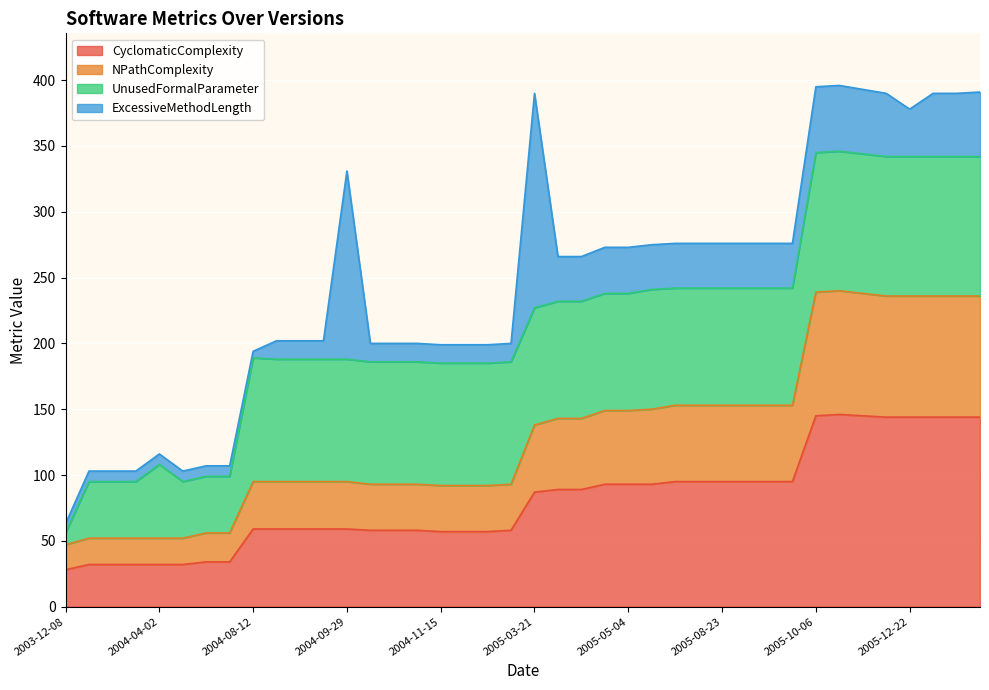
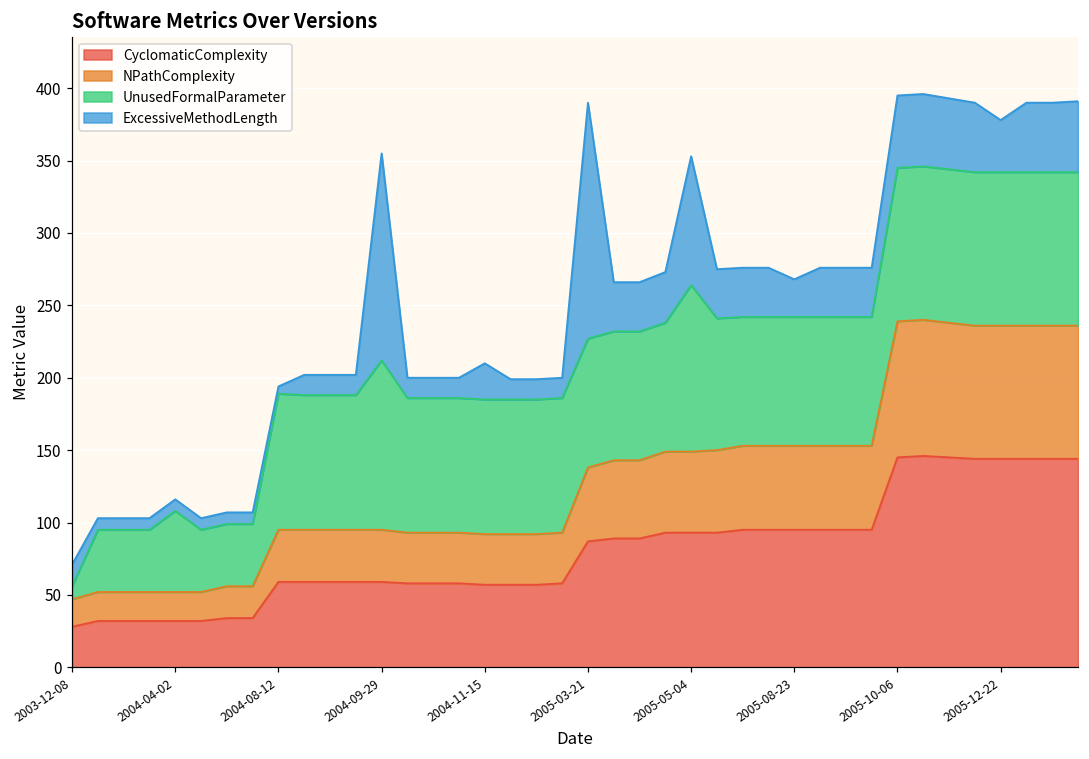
ExcessiveMethodLength, 2003-12-08: 7 -> 15
UnusedFormalParameter, 2004-09-29: 93 -> 117
ExcessiveMethodLength, 2004-11-15: 14 -> 25
UnusedFormalParameter, 2005-05-04: 89 -> 115
ExcessiveMethodLength, 2005-05-04: 35 -> 89
ExcessiveMethodLength, 2005-08-23: 34 -> 26
